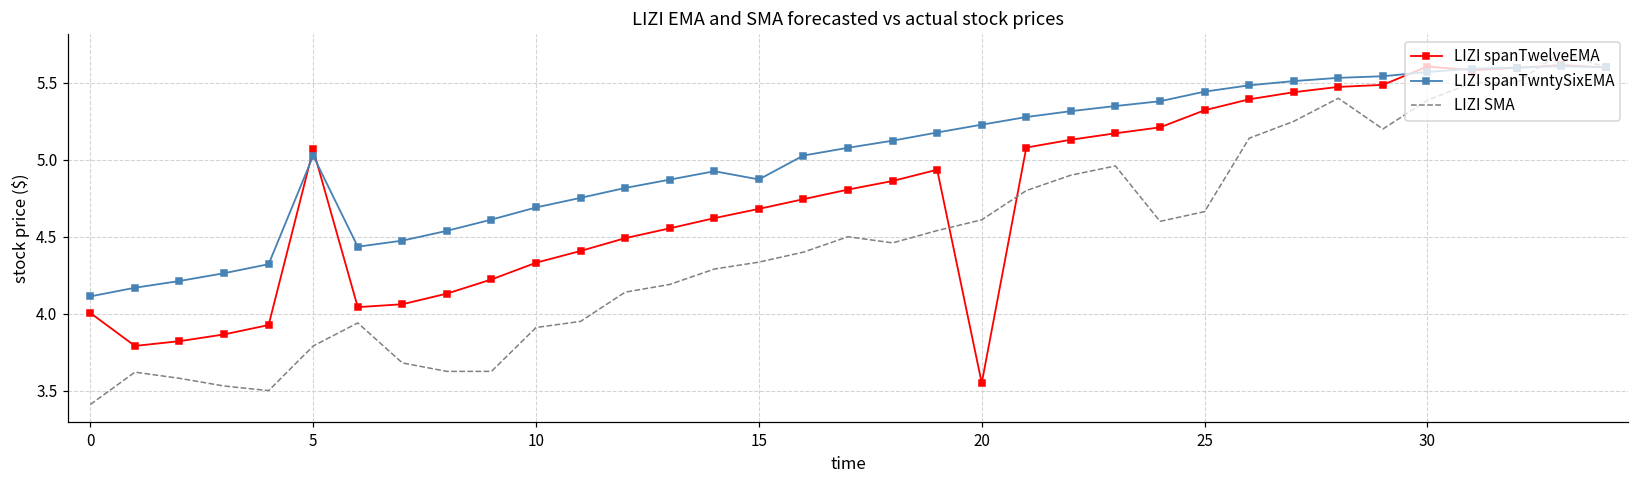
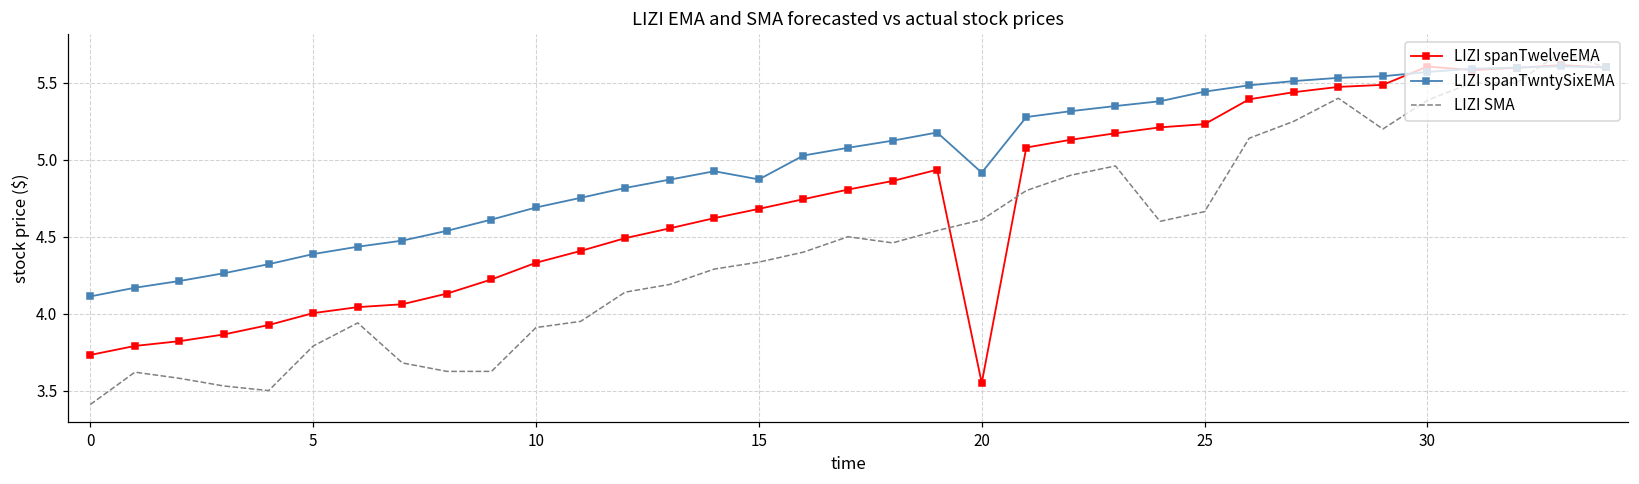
LIZI spanTwelveEMA, 0: 4.00 -> 3.73
LIZI spanTwelveEMA, 5: 5.07 -> 4.00
LIZI spanTwntySixEMA, 5: 5.03 -> 4.39
LIZI spanTwntySixEMA, 20: 5.23 -> 4.92
LIZI spanTwelveEMA, 25: 5.32 -> 5.23
